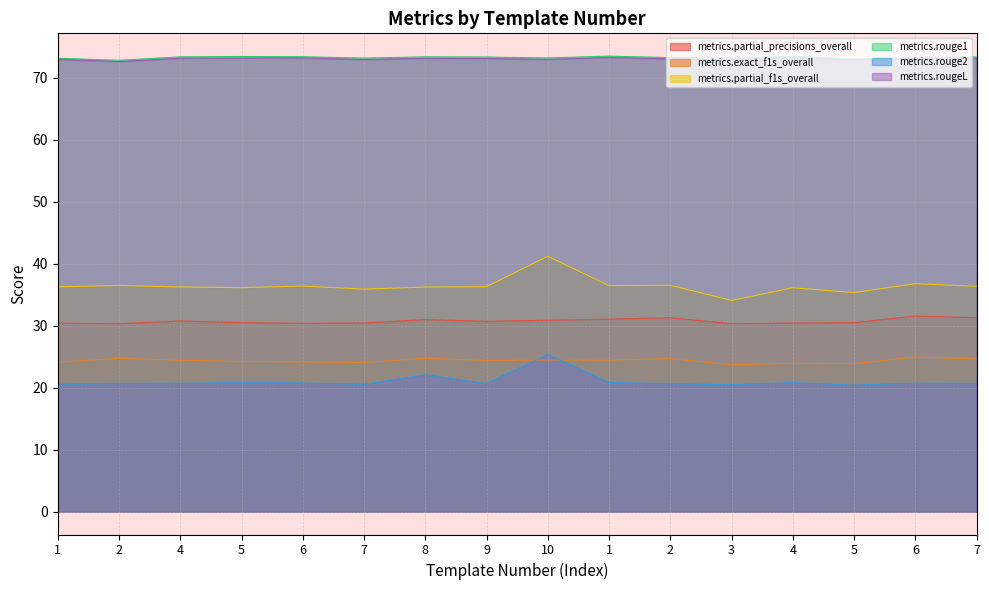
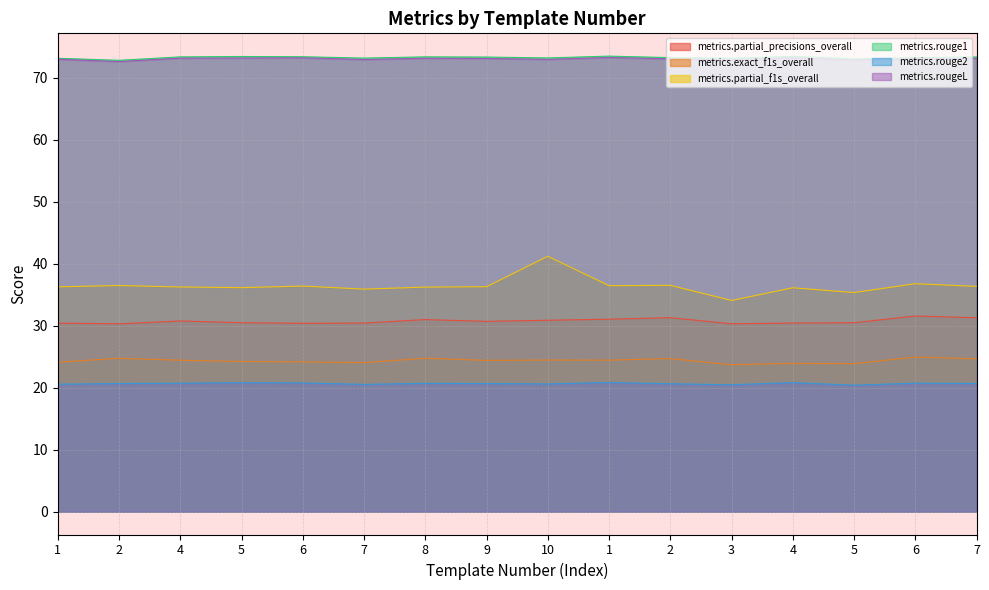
metrics.rouge2, 8: 22 -> 21
metrics.rouge2, 10: 25 -> 21
